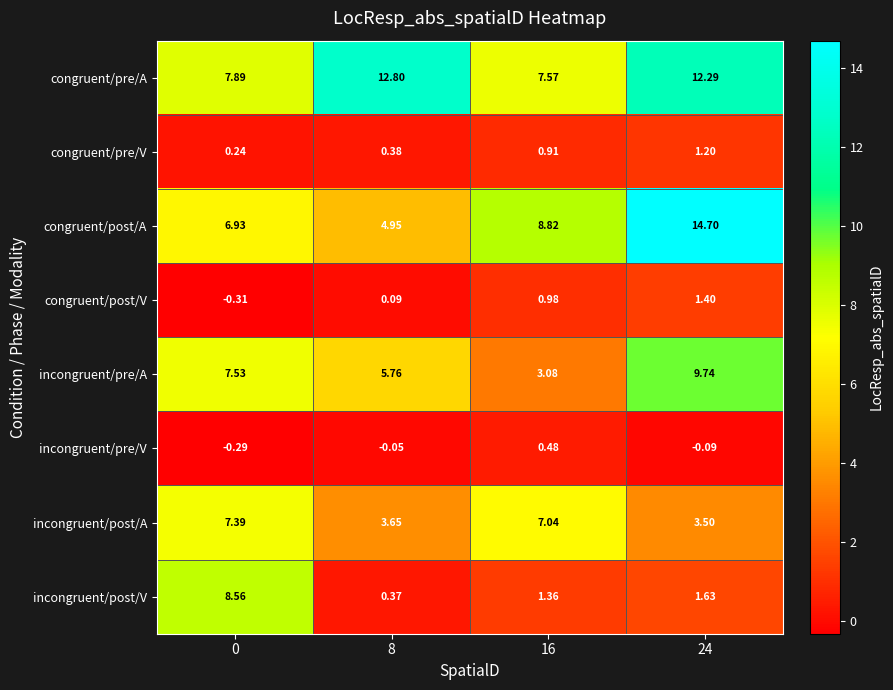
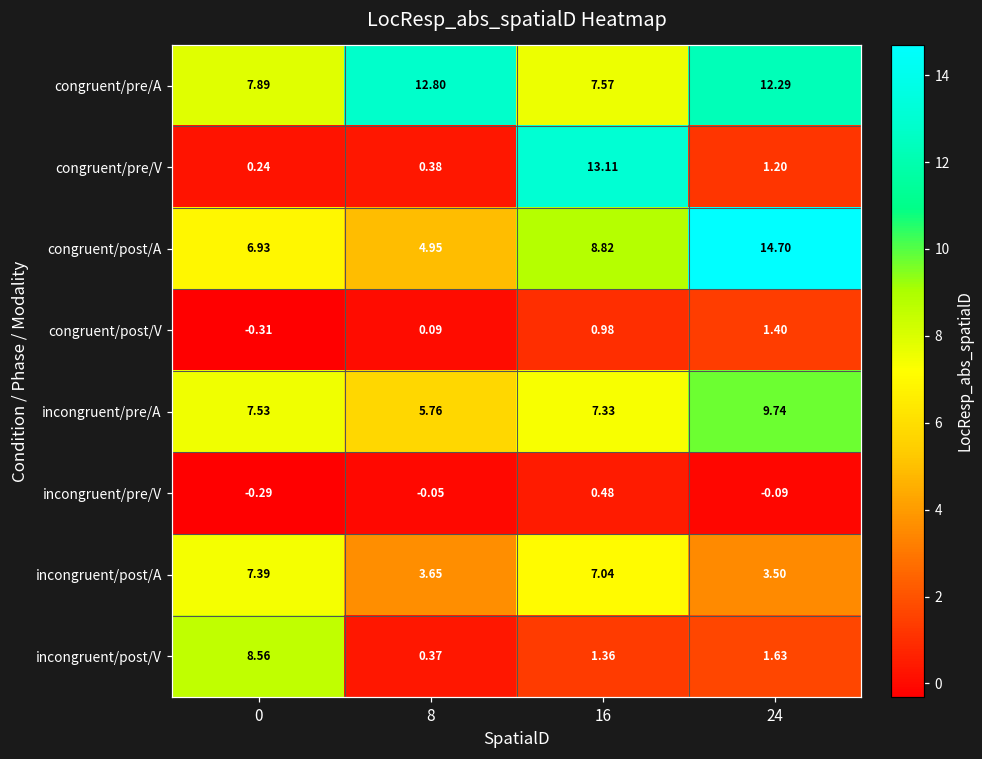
congruent/pre/V, 16: 0.91 -> 13.11
incongruent/pre/A, 16: 3.08 -> 7.33
